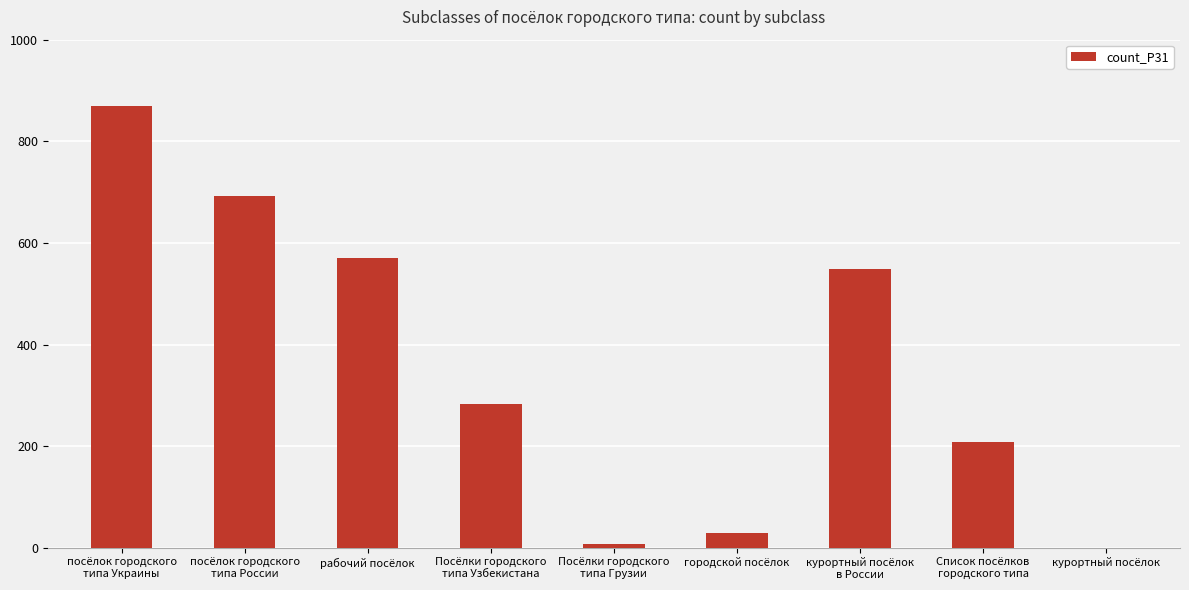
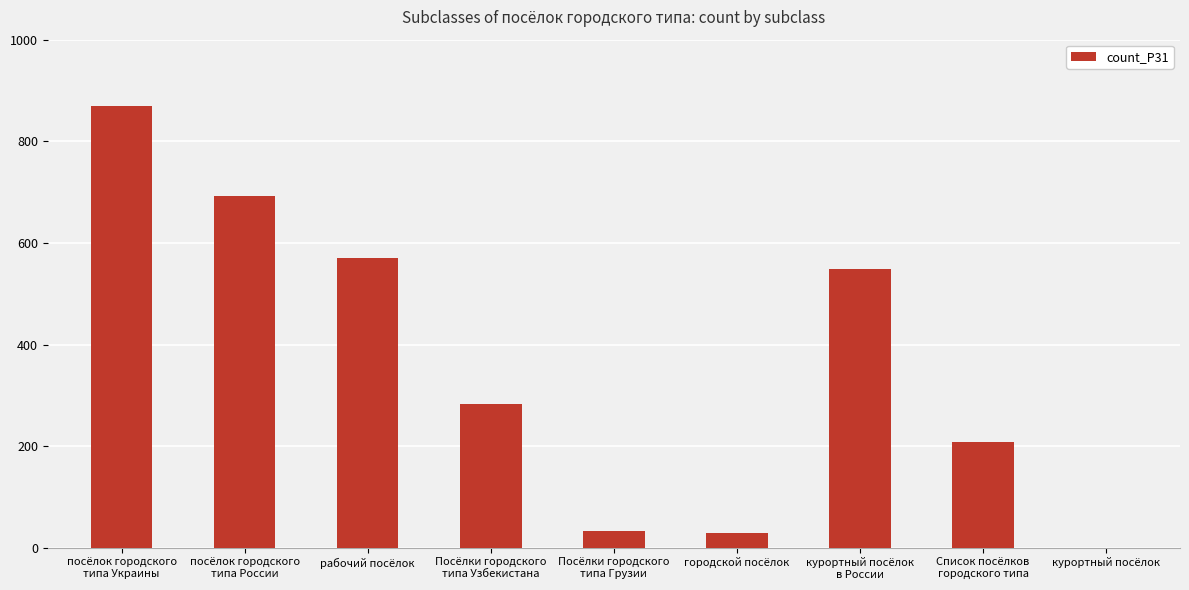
Посёлки городского типа Грузии: 10 -> 30
